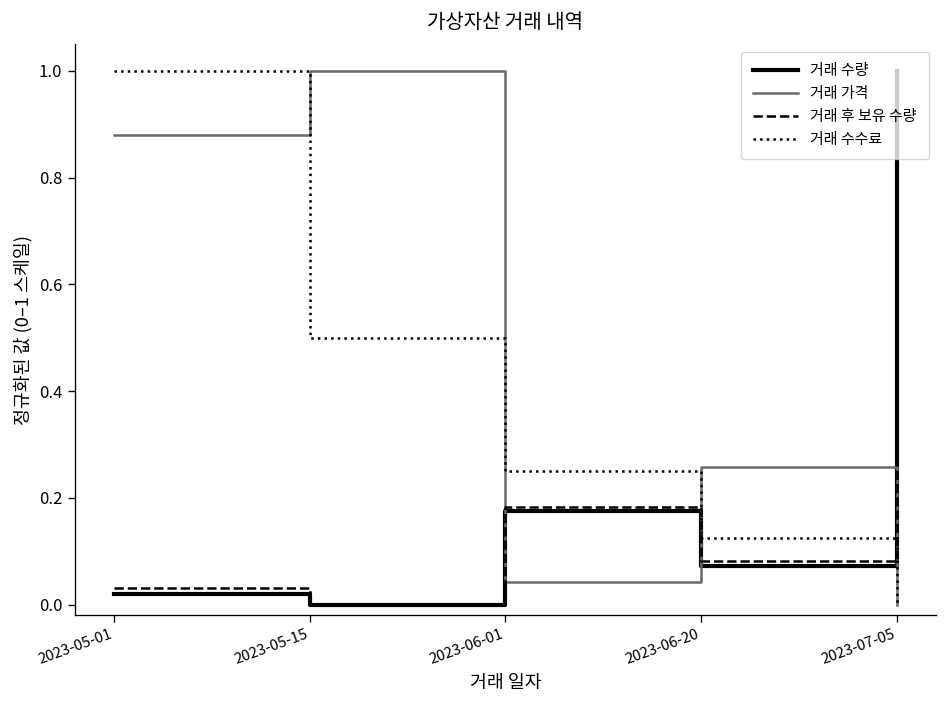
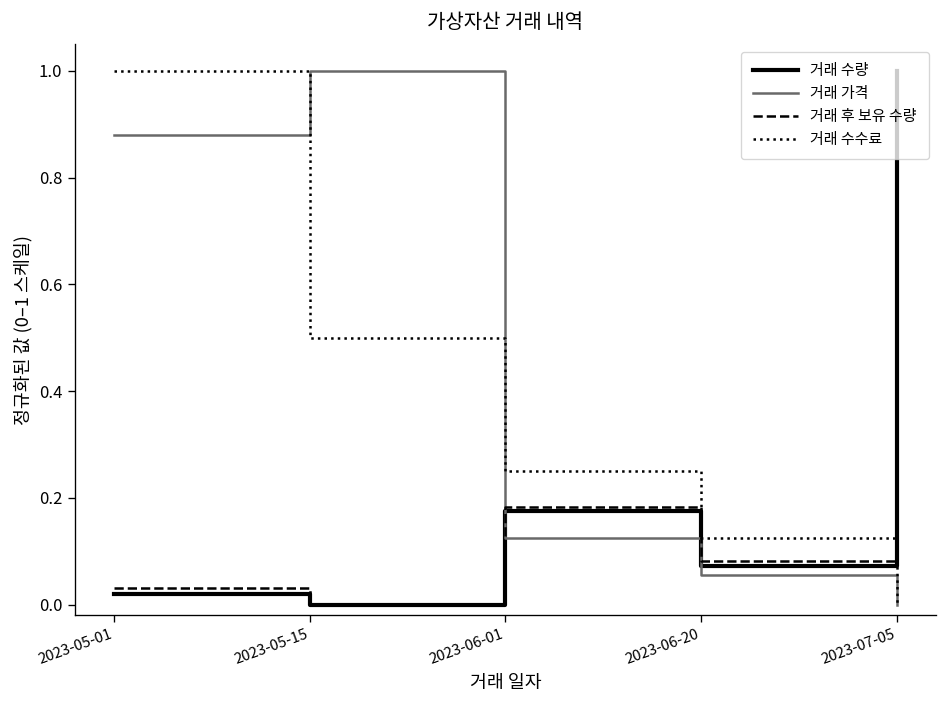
거래 가격, 2023-06-01: 0.04 -> 0.12
거래 가격, 2023-06-20: 0.26 -> 0.06
